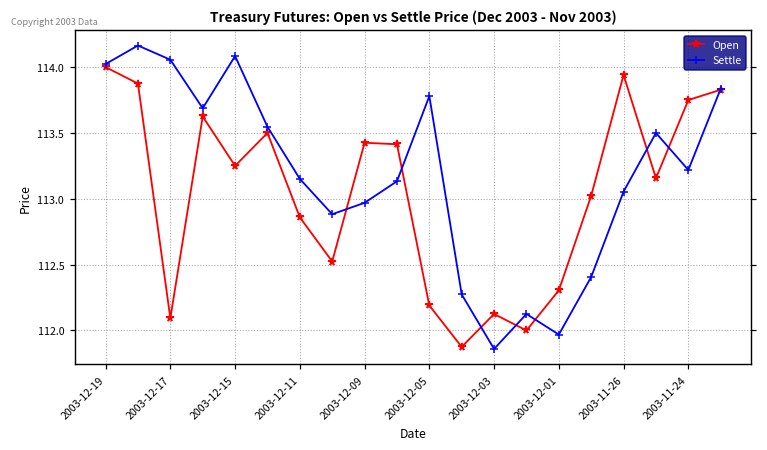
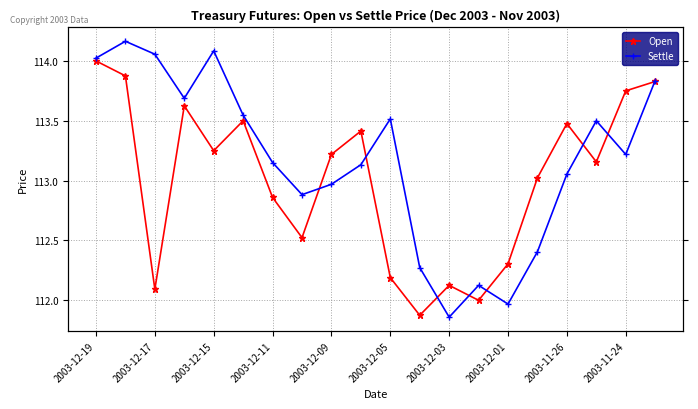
Open, 2003-12-09: 113.43 -> 113.22
Settle, 2003-12-05: 113.78 -> 113.52
Open, 2003-11-26: 113.94 -> 113.48
